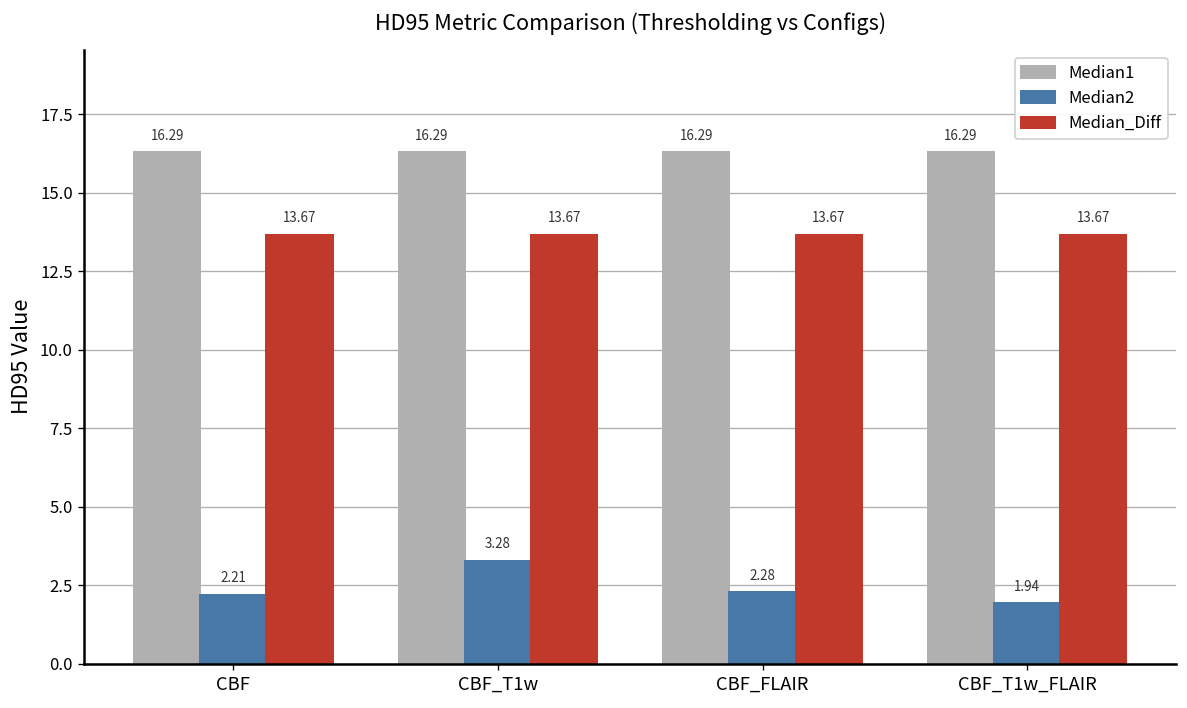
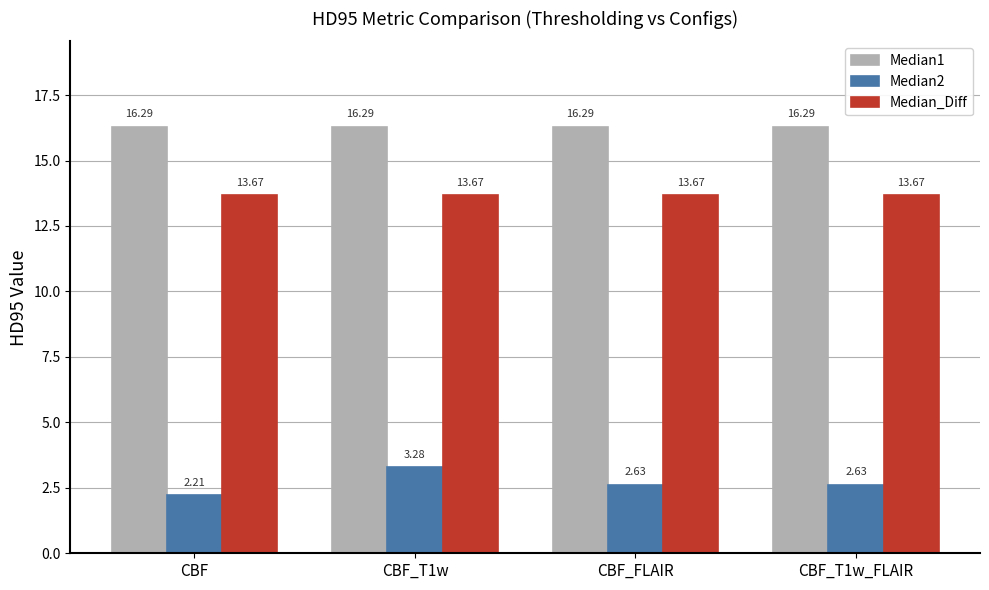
Median2, CBF_FLAIR: 2.28 -> 2.63
Median2, CBF_T1w_FLAIR: 1.94 -> 2.63
